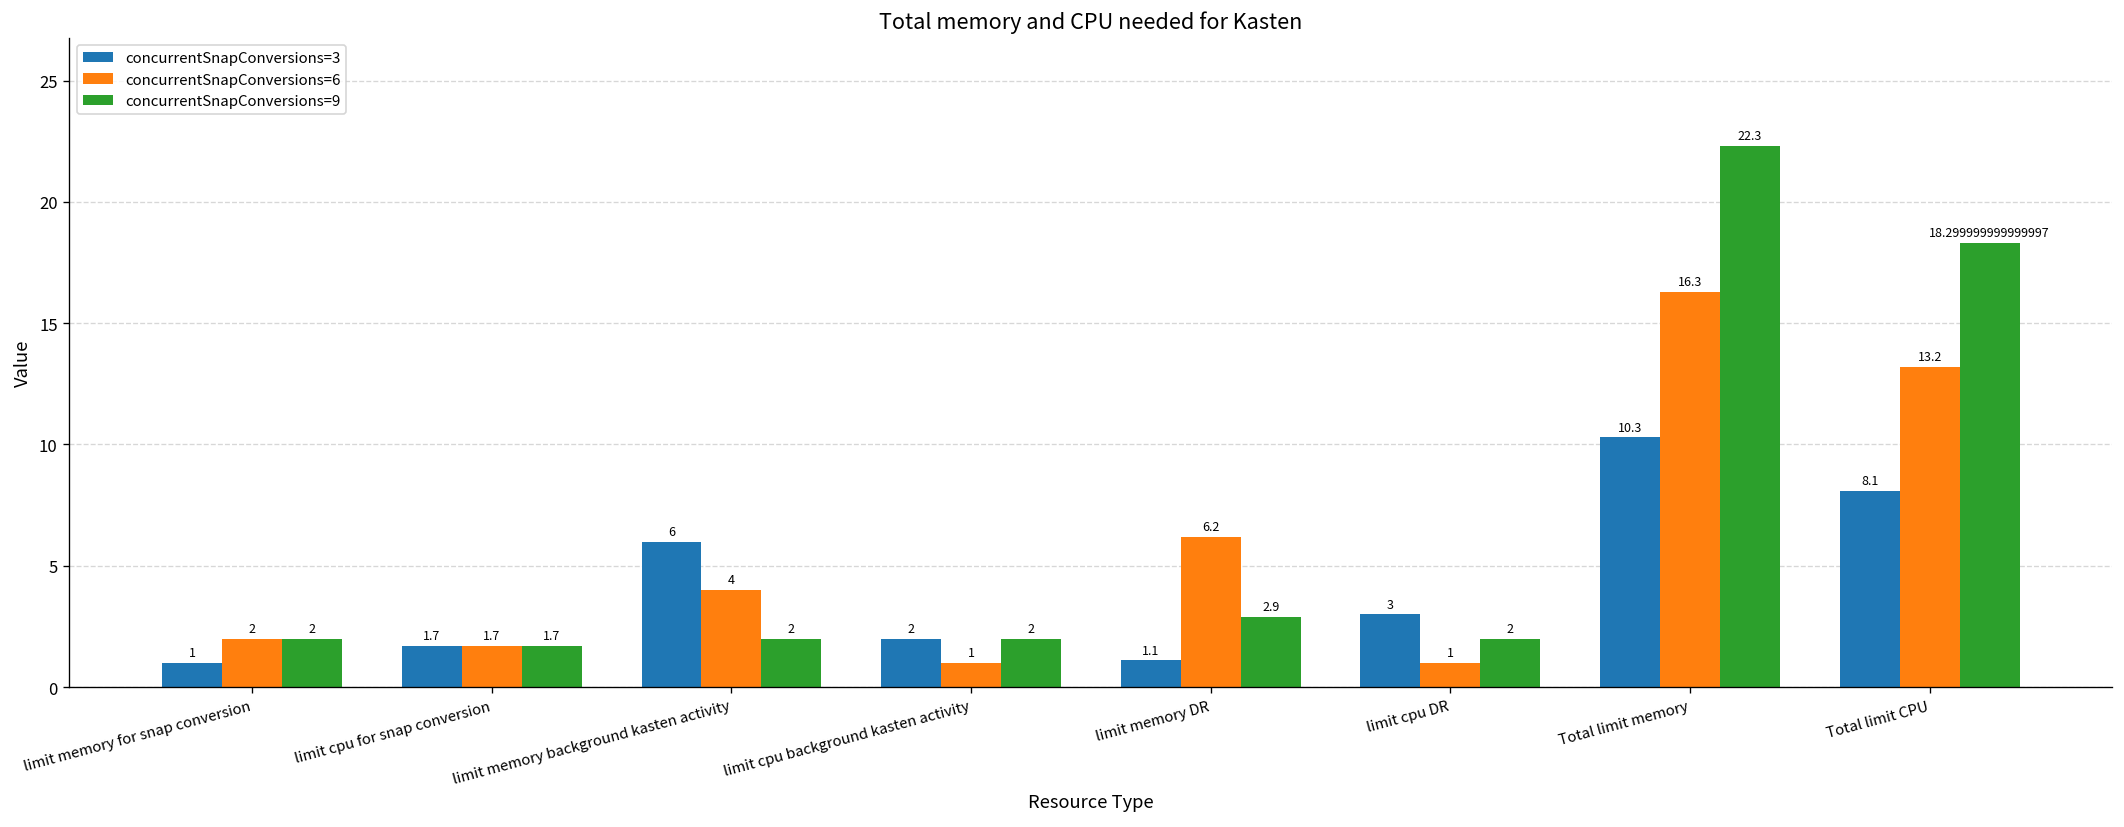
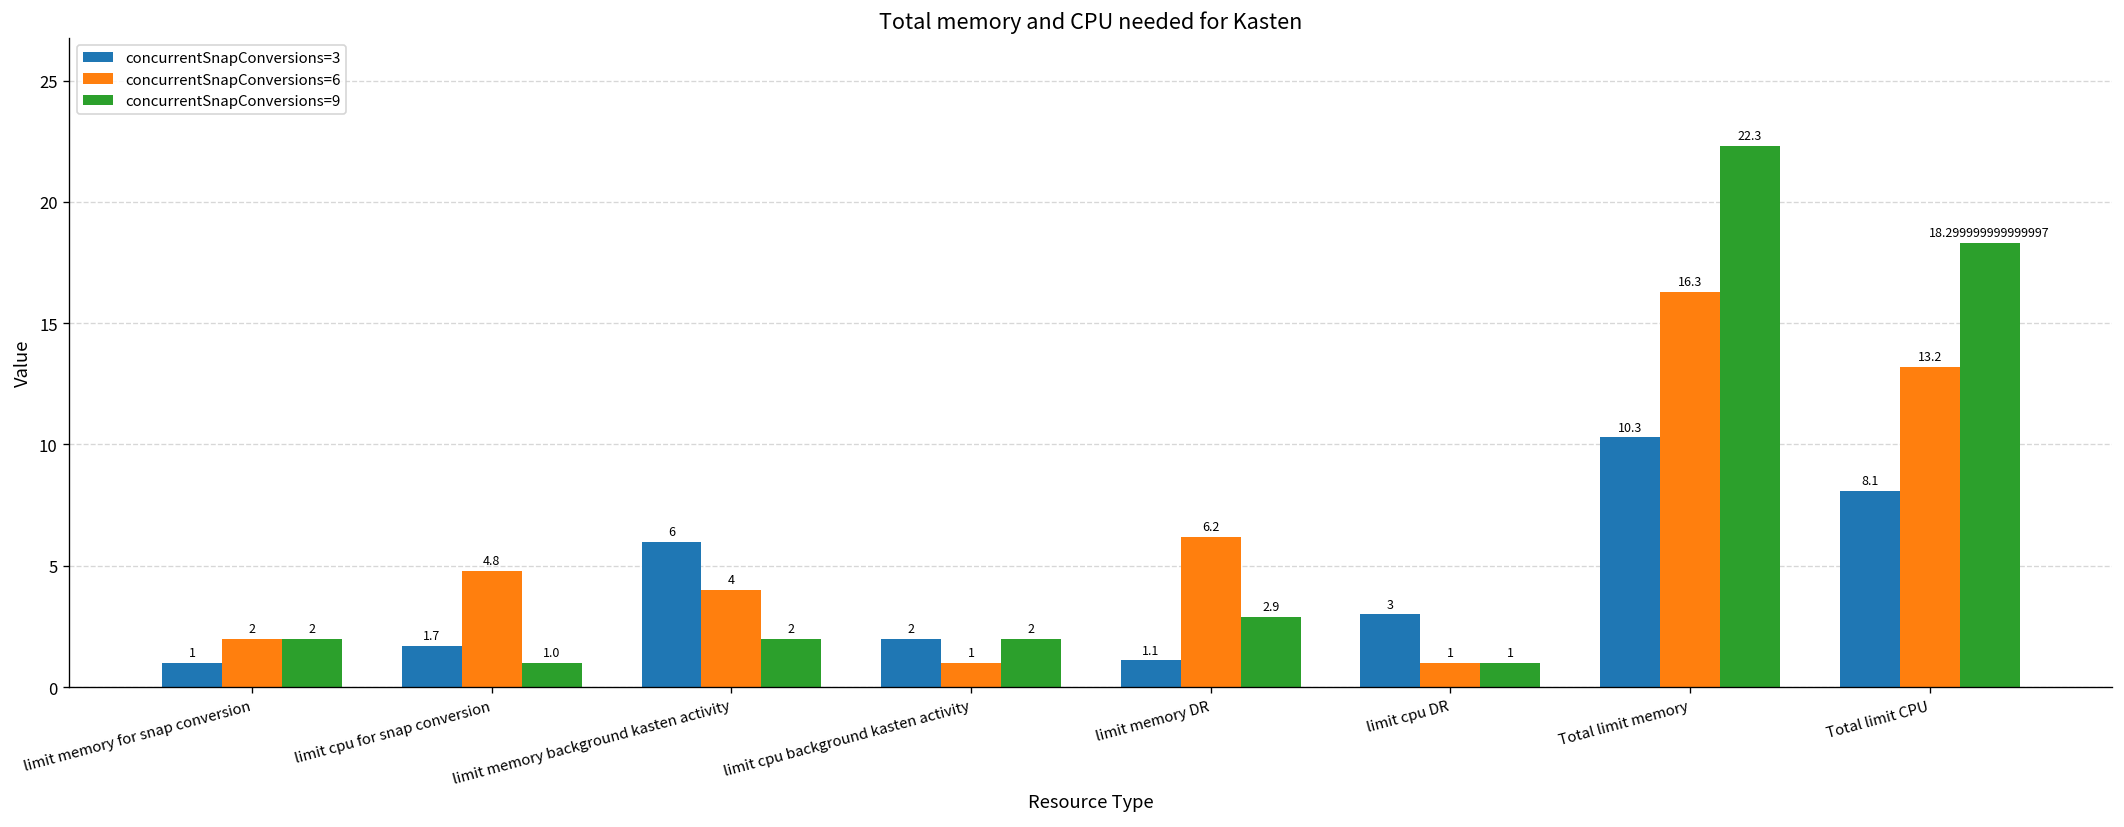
concurrentSnapConversions=6, limit cpu for snap conversion: 1.7 -> 4.8
concurrentSnapConversions=9, limit cpu for snap conversion: 1.7 -> 1.0
concurrentSnapConversions=9, limit cpu DR: 2 -> 1
